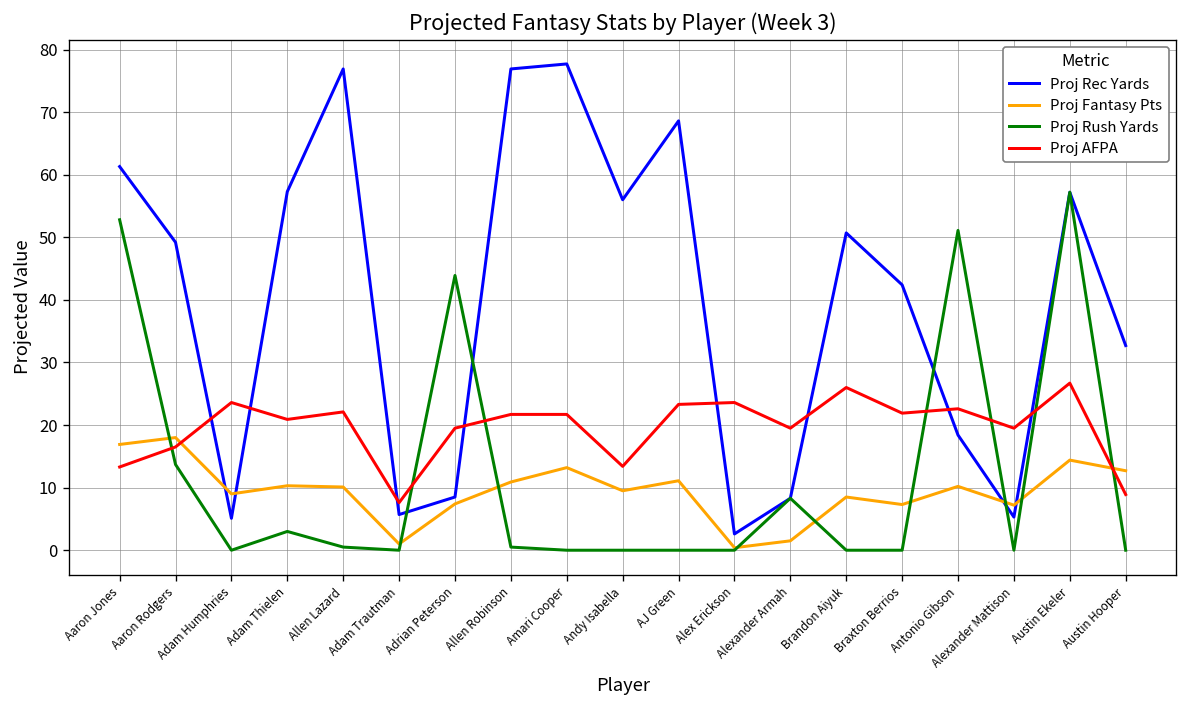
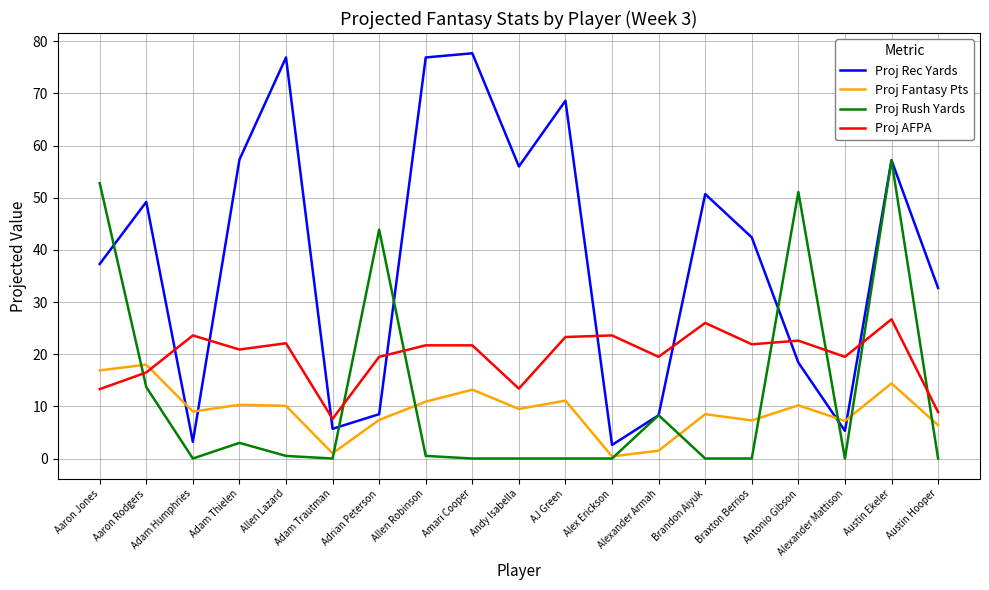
Proj Rec Yards, Aaron Jones: 61 -> 37
Proj Rec Yards, Adam Humphries: 5 -> 3
Proj Fantasy Pts, Austin Hooper: 13 -> 6
